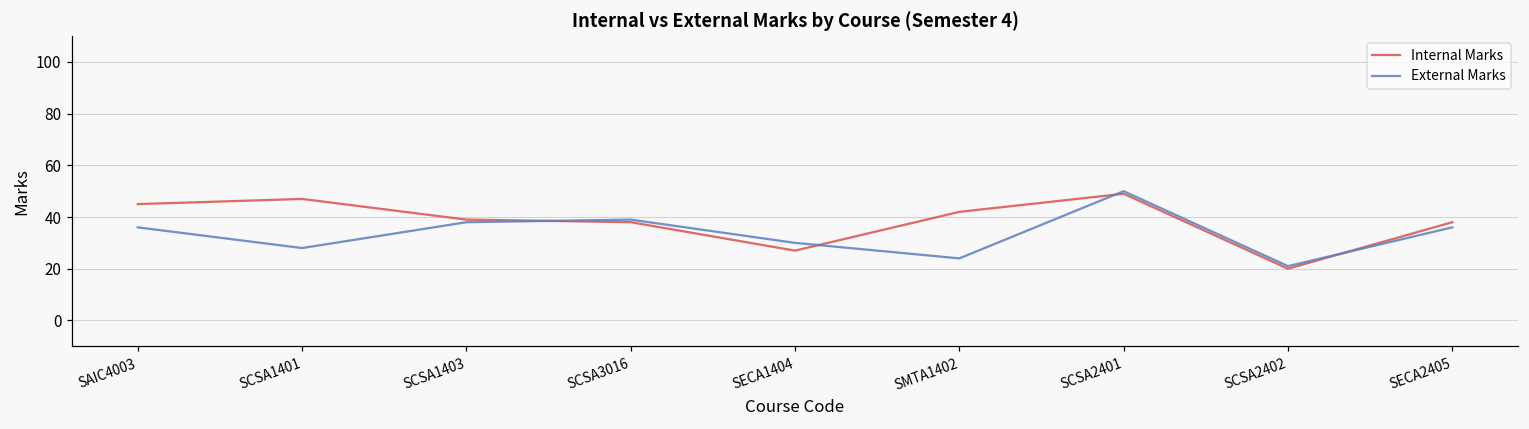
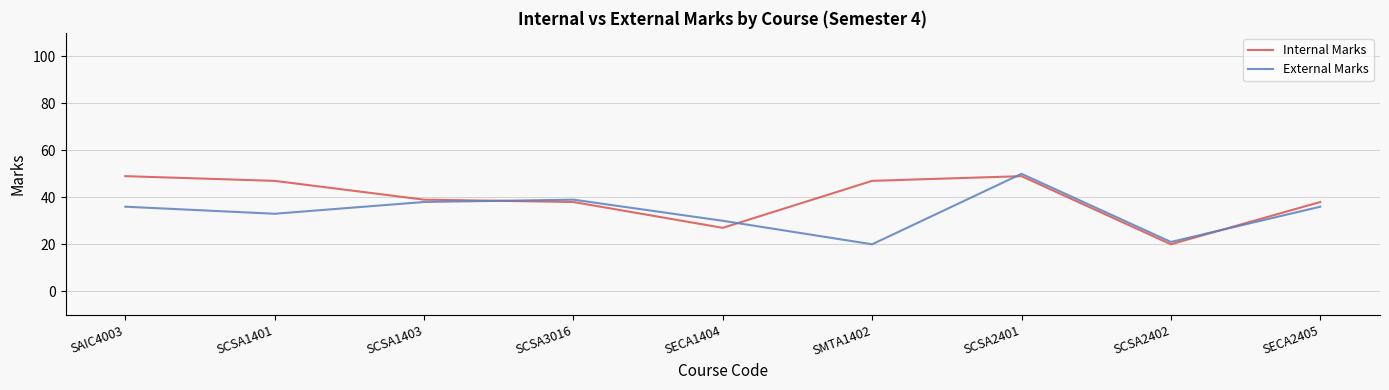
Internal Marks, SAIC4003: 45 -> 49
External Marks, SCSA1401: 28 -> 33
Internal Marks, SMTA1402: 42 -> 47
External Marks, SMTA1402: 24 -> 20
